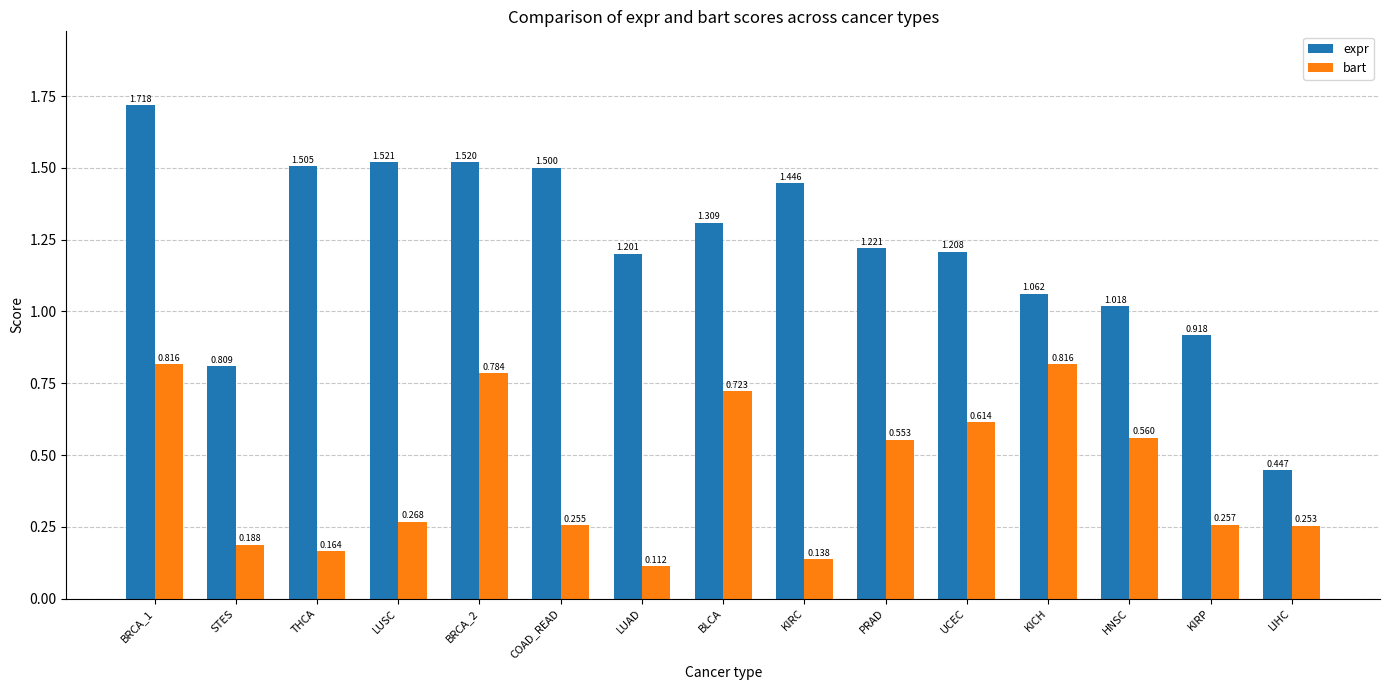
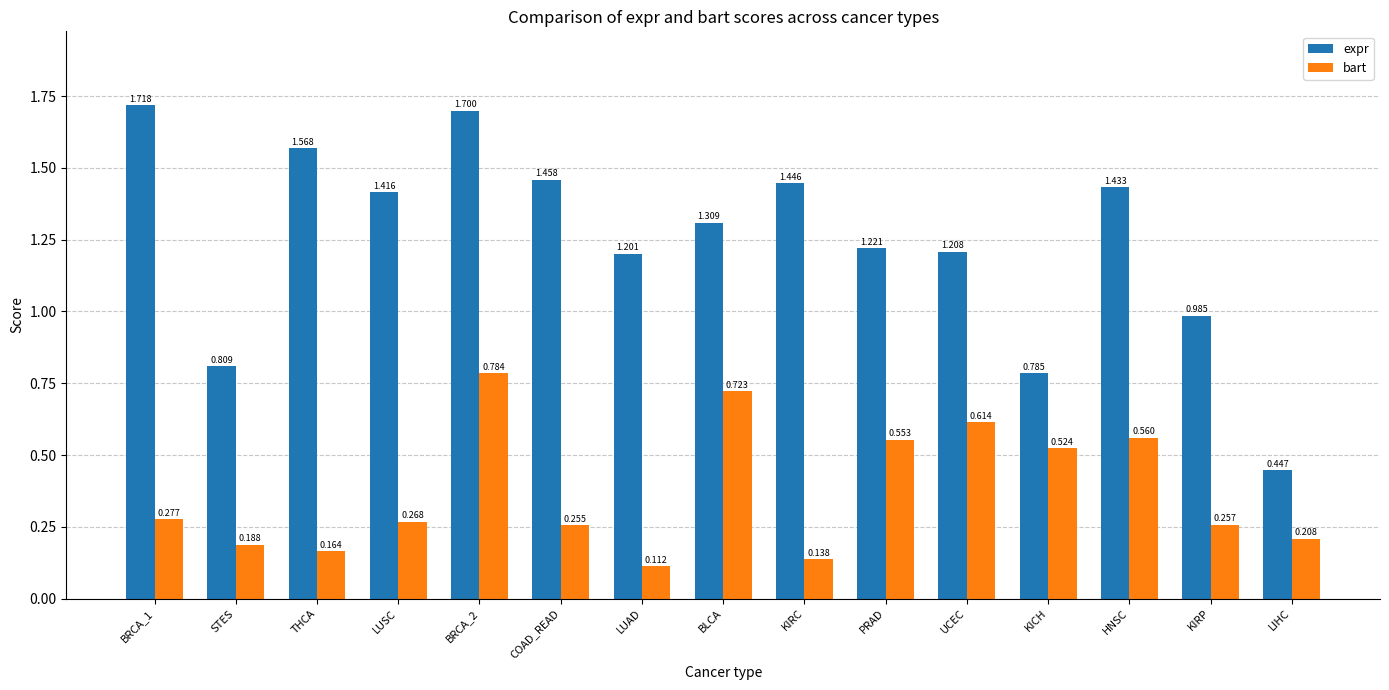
bart, BRCA_1: 0.816 -> 0.277
expr, THCA: 1.505 -> 1.568
expr, LUSC: 1.521 -> 1.416
expr, BRCA_2: 1.520 -> 1.700
expr, COAD_READ: 1.500 -> 1.458
expr, KICH: 1.062 -> 0.785
bart, KICH: 0.816 -> 0.524
expr, HNSC: 1.018 -> 1.433
expr, KIRP: 0.918 -> 0.985
bart, LIHC: 0.253 -> 0.208
